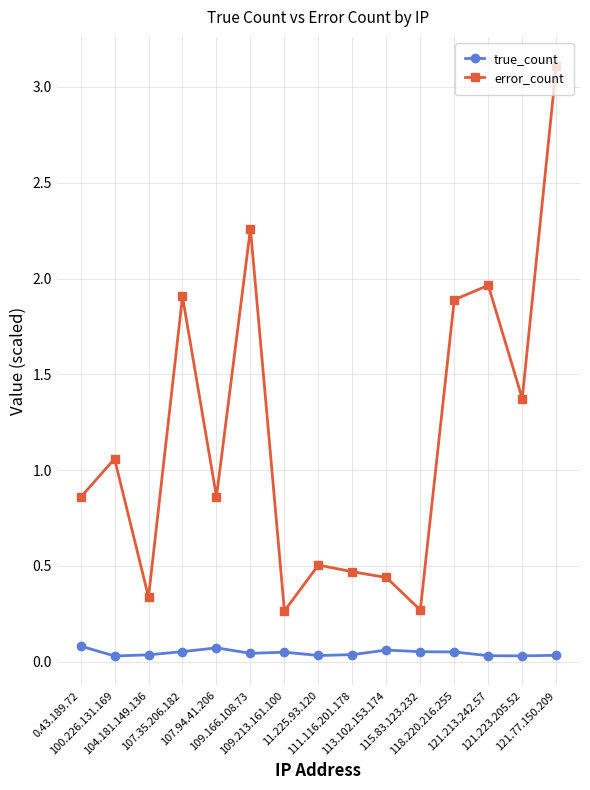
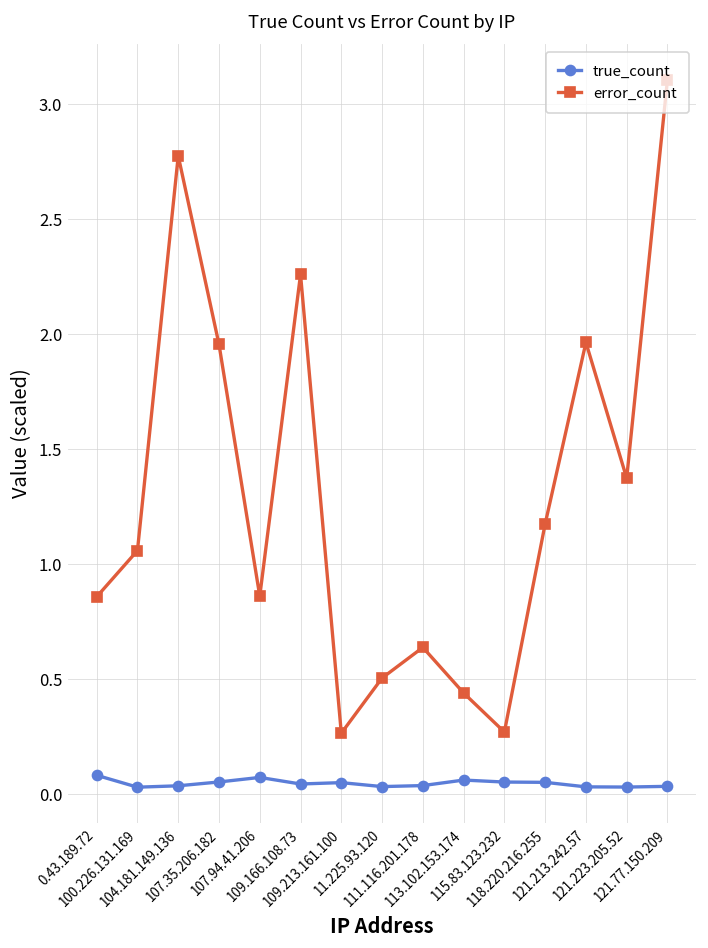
error_count, 104.181.149.136: 0.34 -> 2.78
error_count, 107.35.206.182: 1.91 -> 1.96
error_count, 111.116.201.178: 0.47 -> 0.64
error_count, 118.220.216.255: 1.89 -> 1.18
